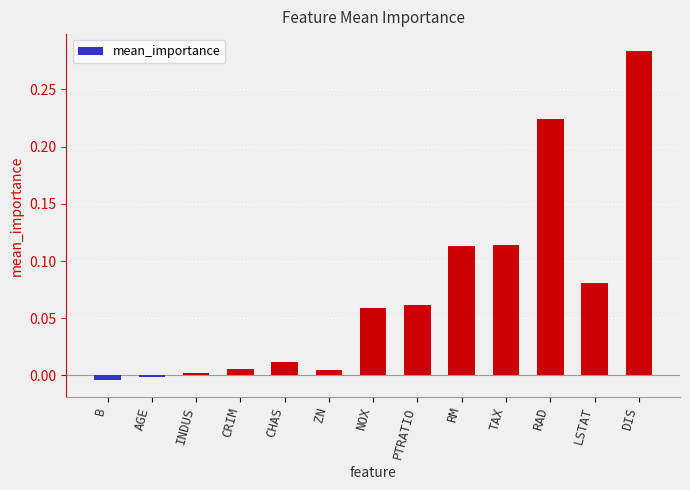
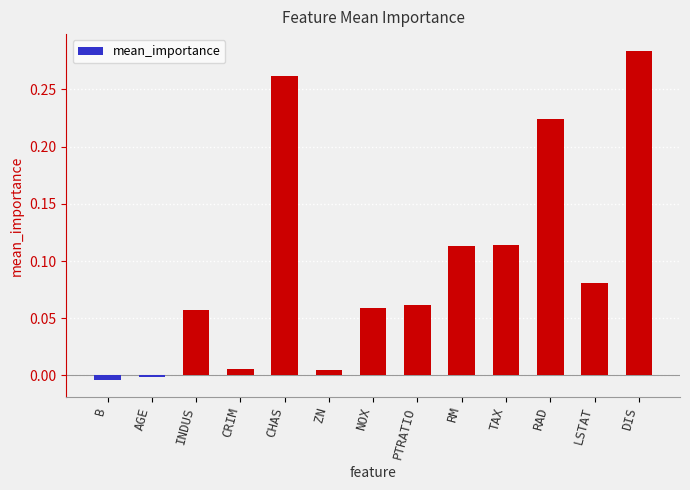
INDUS: 0.002 -> 0.057
CHAS: 0.012 -> 0.262
